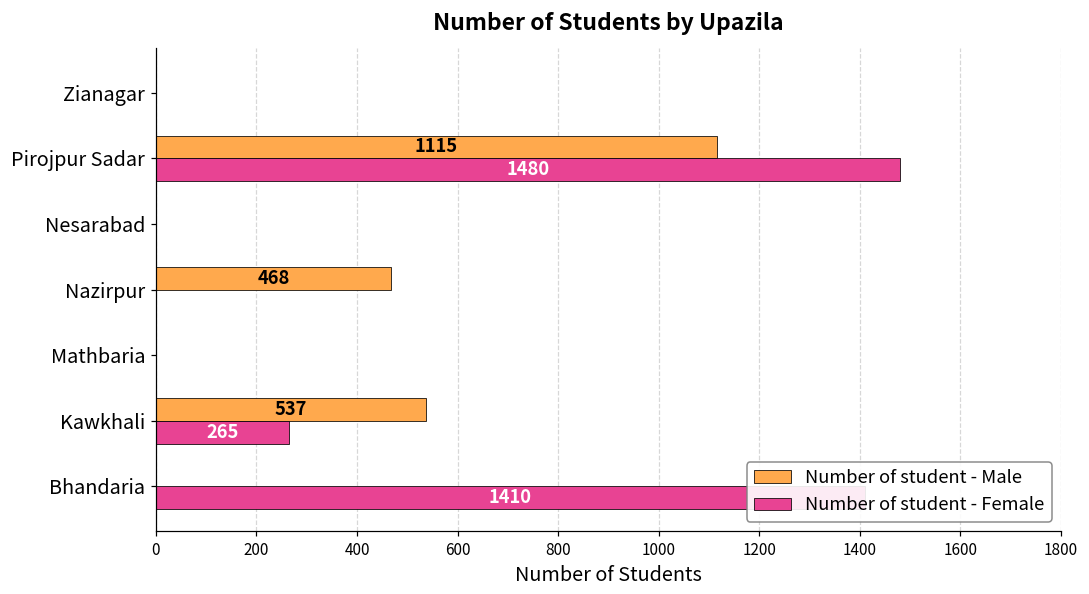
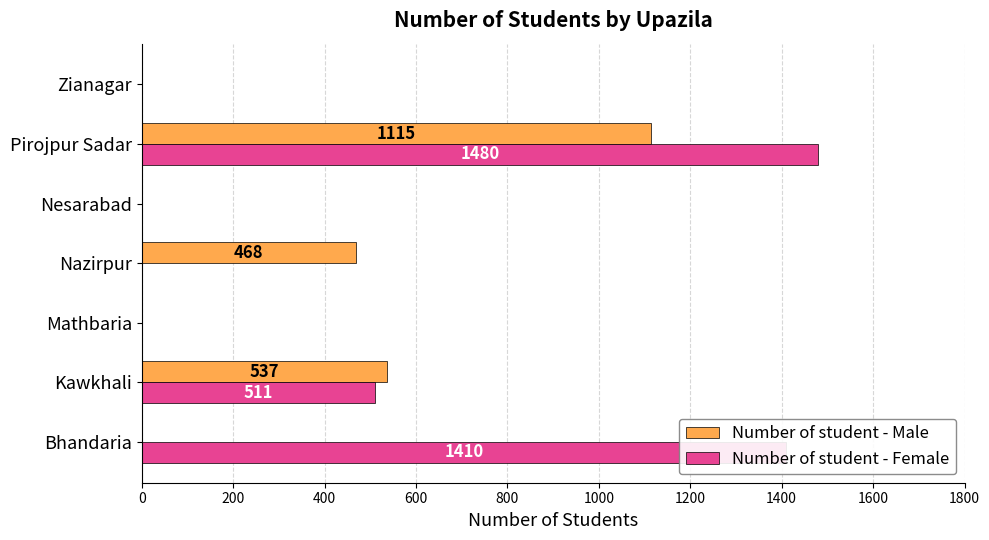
Number of student - Female, Kawkhali: 265 -> 511
